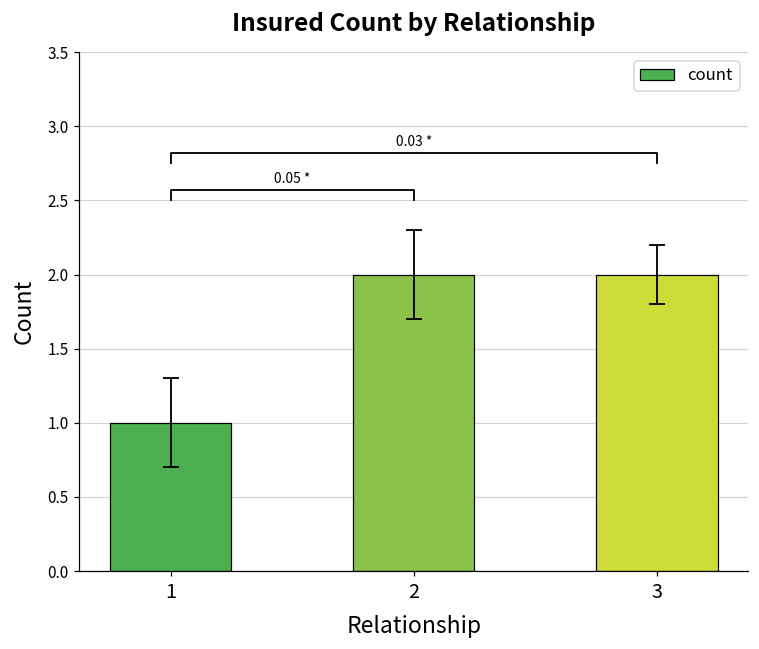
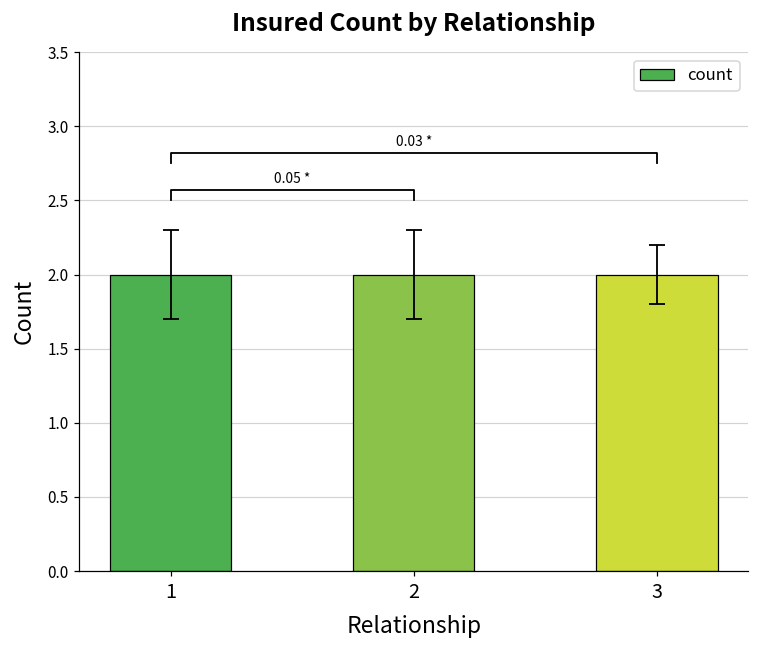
count, 1: 1 -> 2
